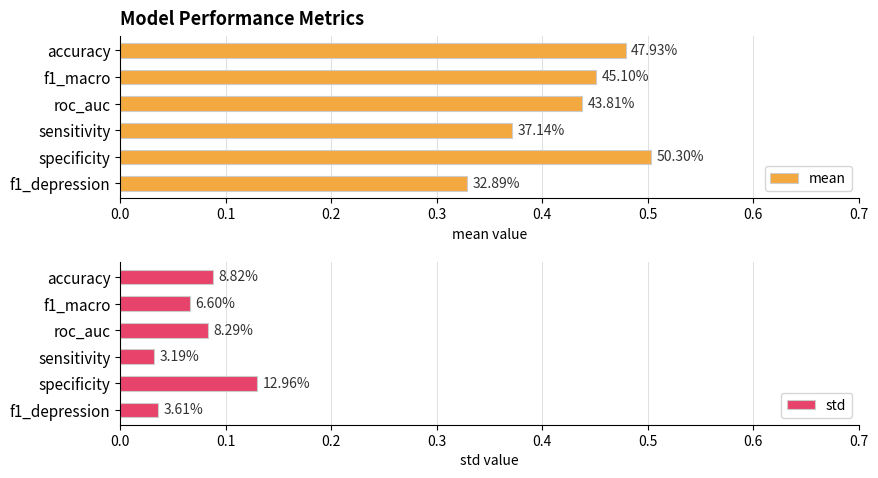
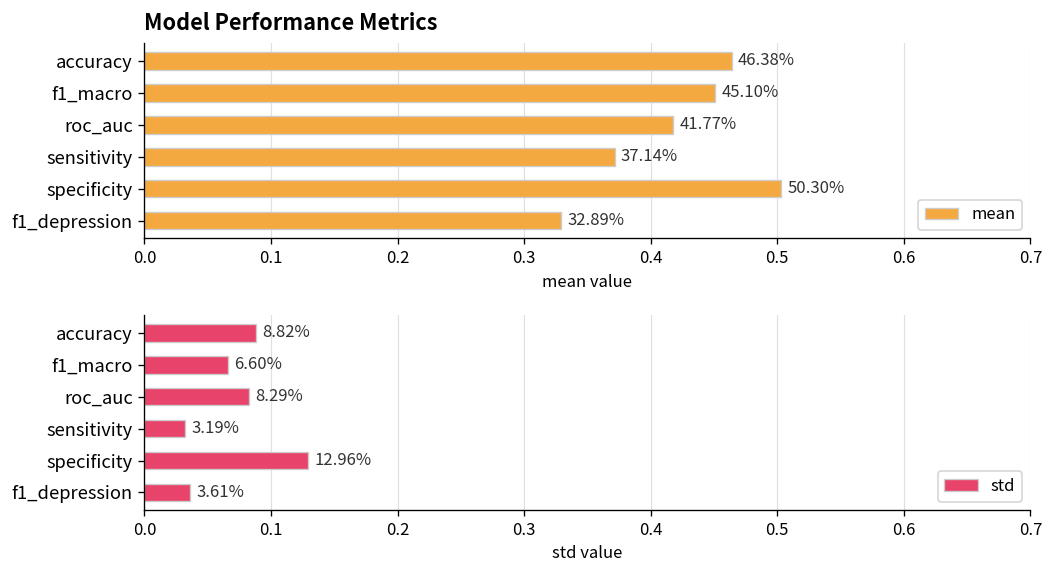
Model Performance Metrics, accuracy: 47.93% -> 46.38%
Model Performance Metrics, roc_auc: 43.81% -> 41.77%
